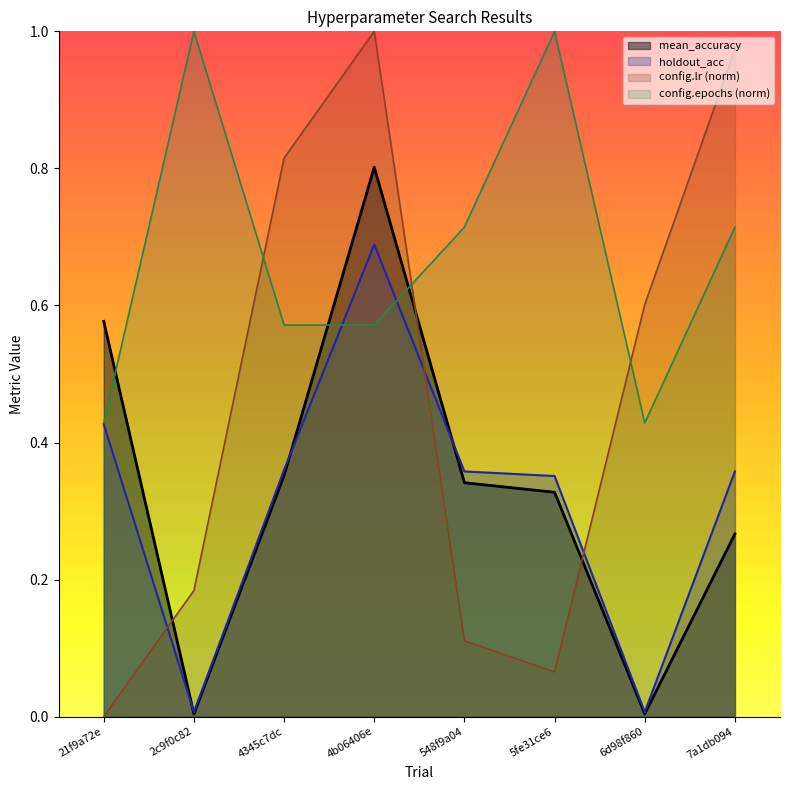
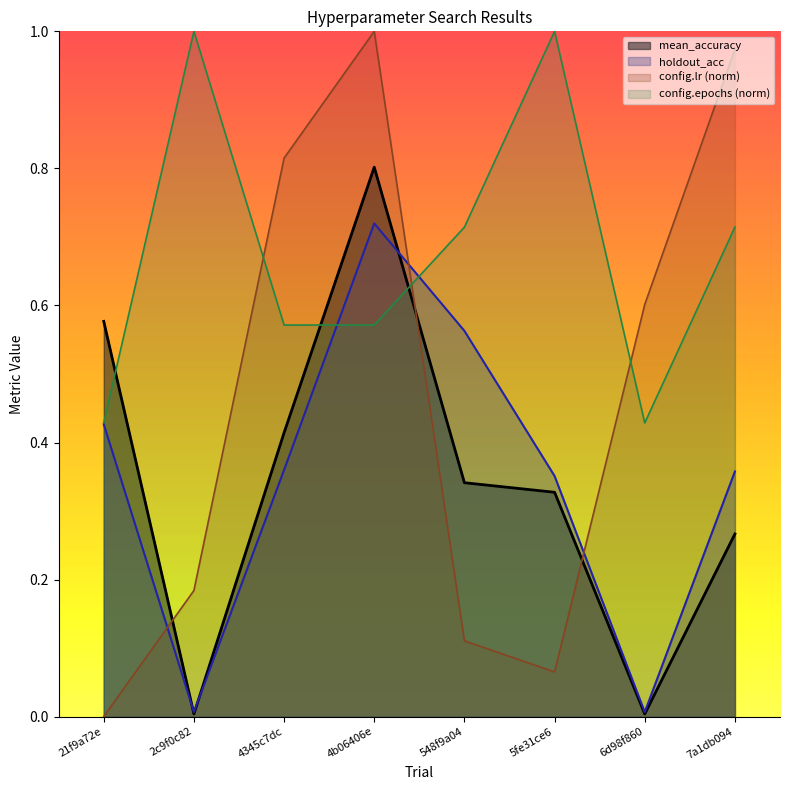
mean_accuracy, 4345c7dc: 0.35 -> 0.41
holdout_acc, 4b06406e: 0.69 -> 0.72
holdout_acc, 548f9a04: 0.36 -> 0.56
